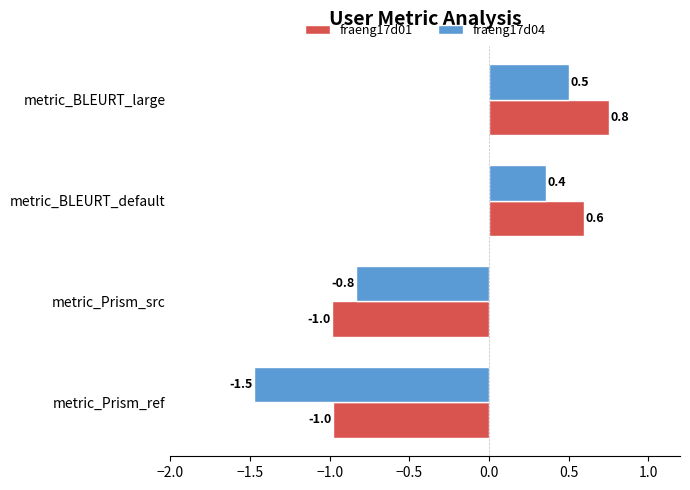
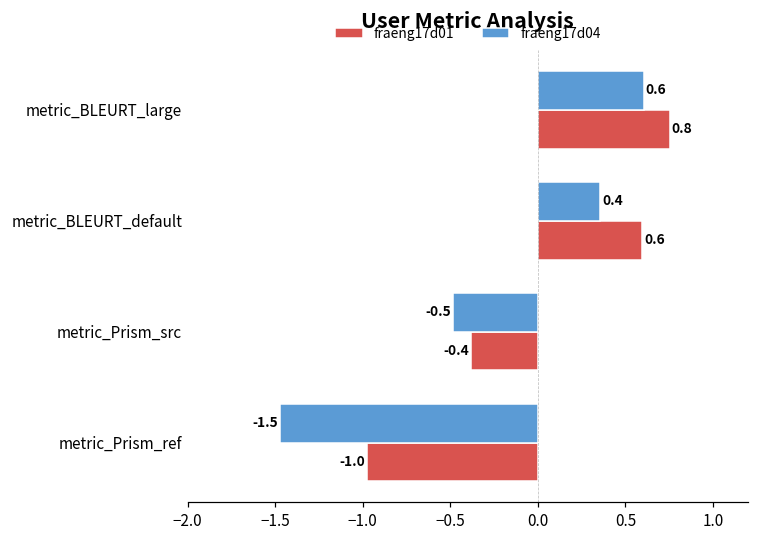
fraeng17d04, metric_BLEURT_large: 0.5 -> 0.6
fraeng17d04, metric_Prism_src: -0.8 -> -0.5
fraeng17d01, metric_Prism_src: -1.0 -> -0.4
